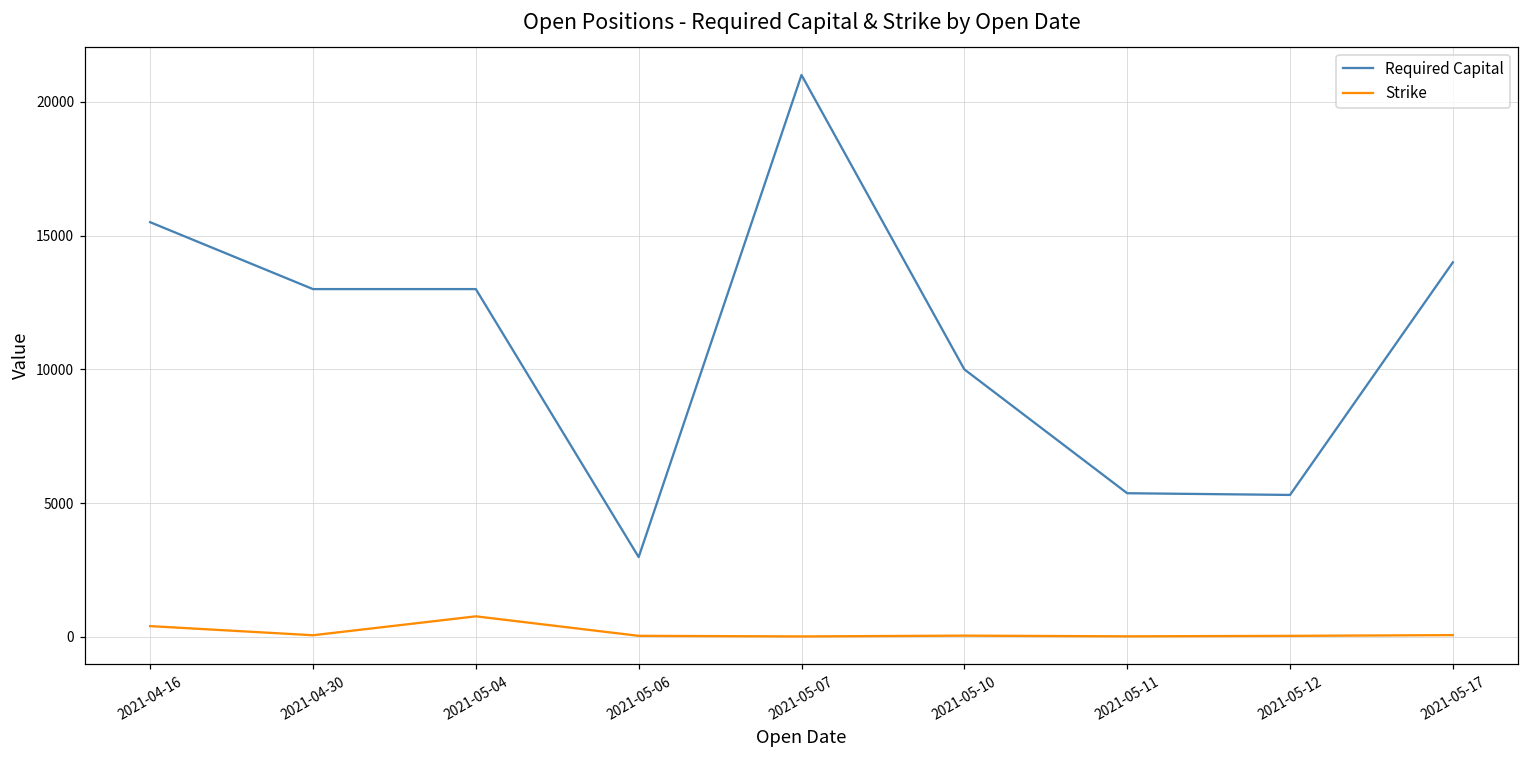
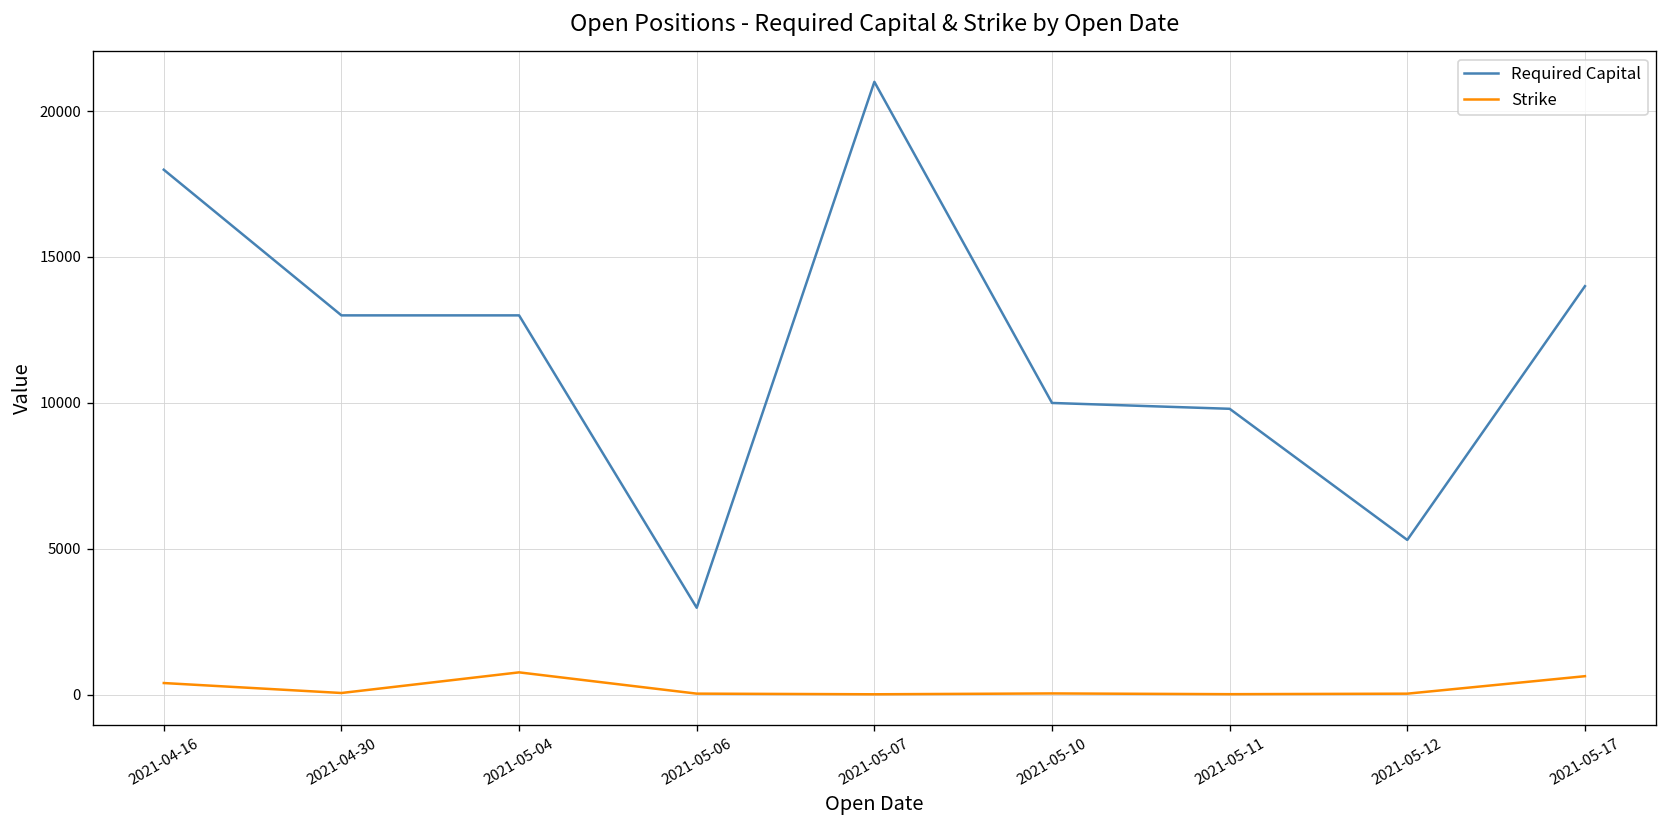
Required Capital, 2021-04-16: 15500 -> 18000
Required Capital, 2021-05-11: 5400 -> 9800
Strike, 2021-05-17: 100 -> 600
